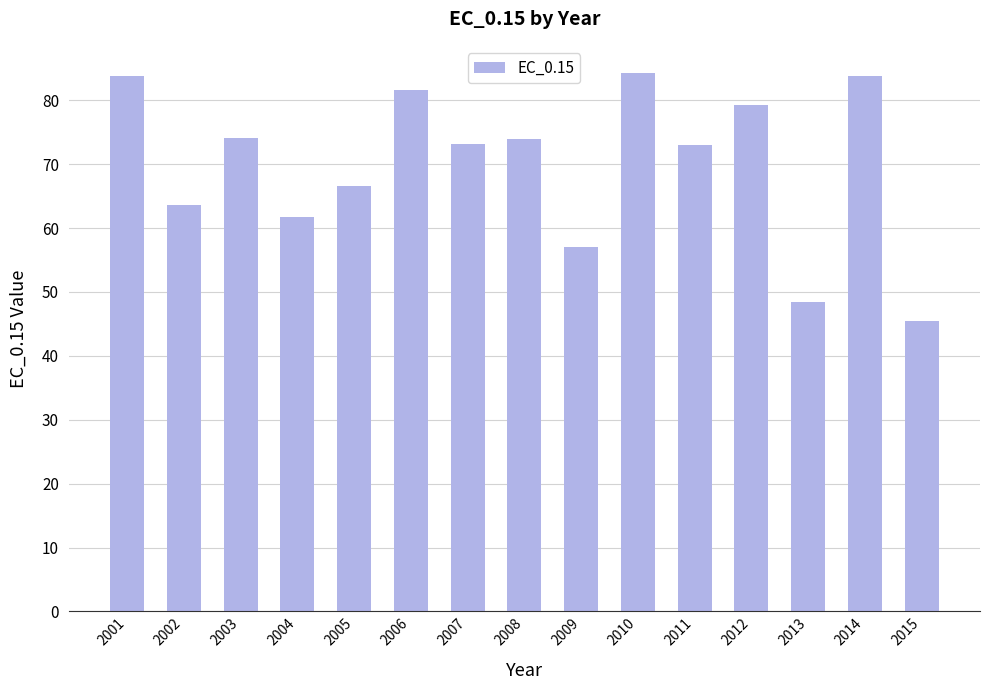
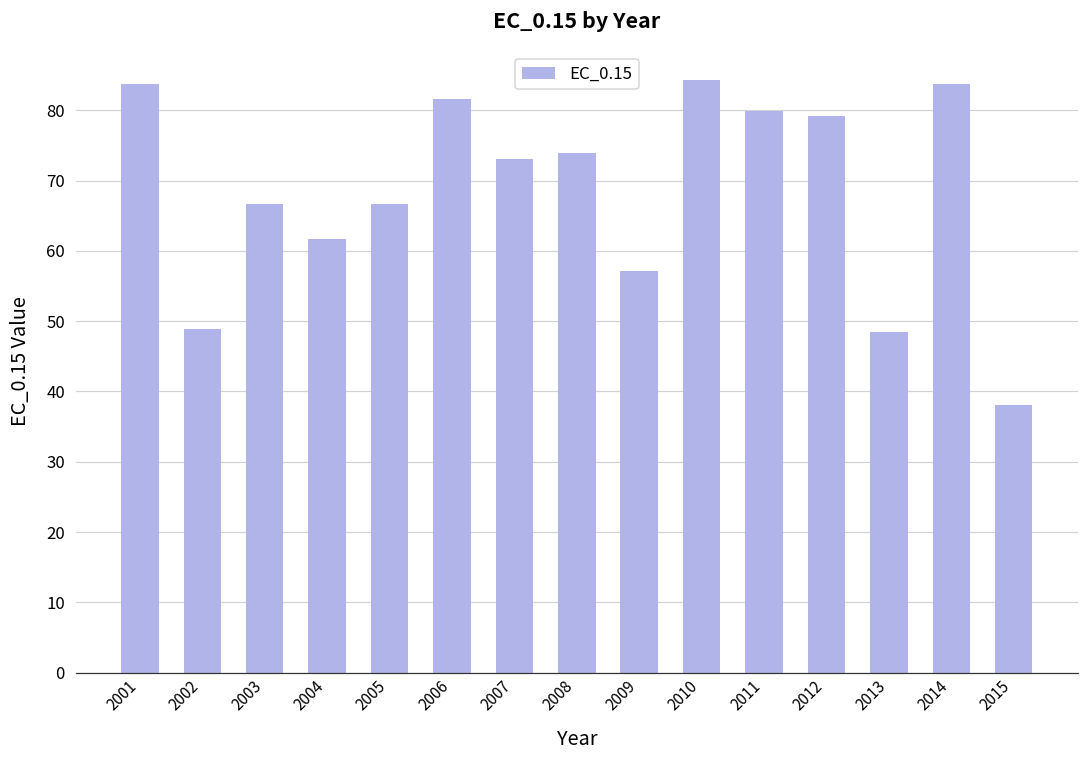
2002: 64 -> 49
2003: 74 -> 67
2011: 73 -> 80
2015: 45 -> 38
